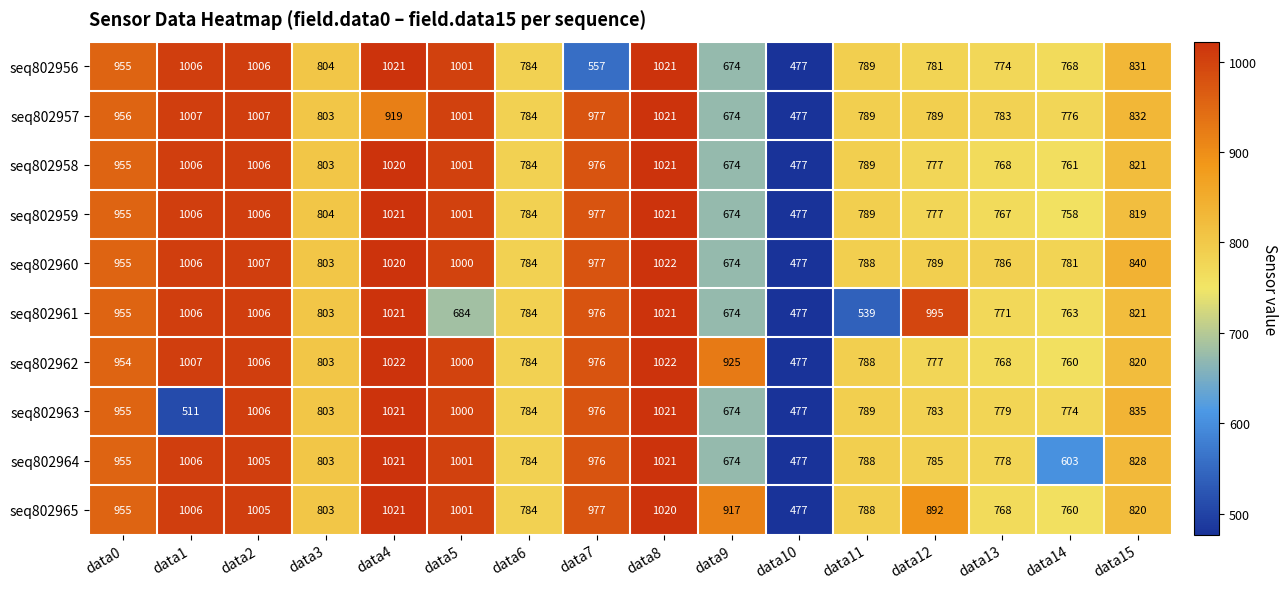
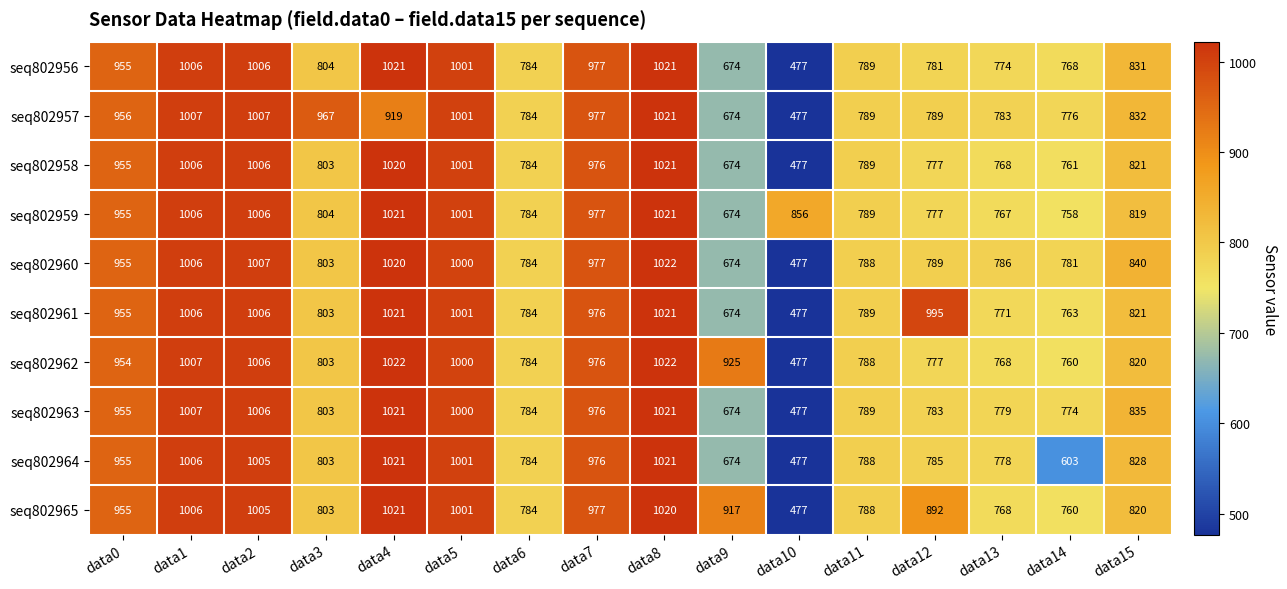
seq802956, data7: 557 -> 977
seq802957, data3: 803 -> 967
seq802959, data10: 477 -> 856
seq802961, data5: 684 -> 1001
seq802961, data11: 539 -> 789
seq802963, data1: 511 -> 1007
